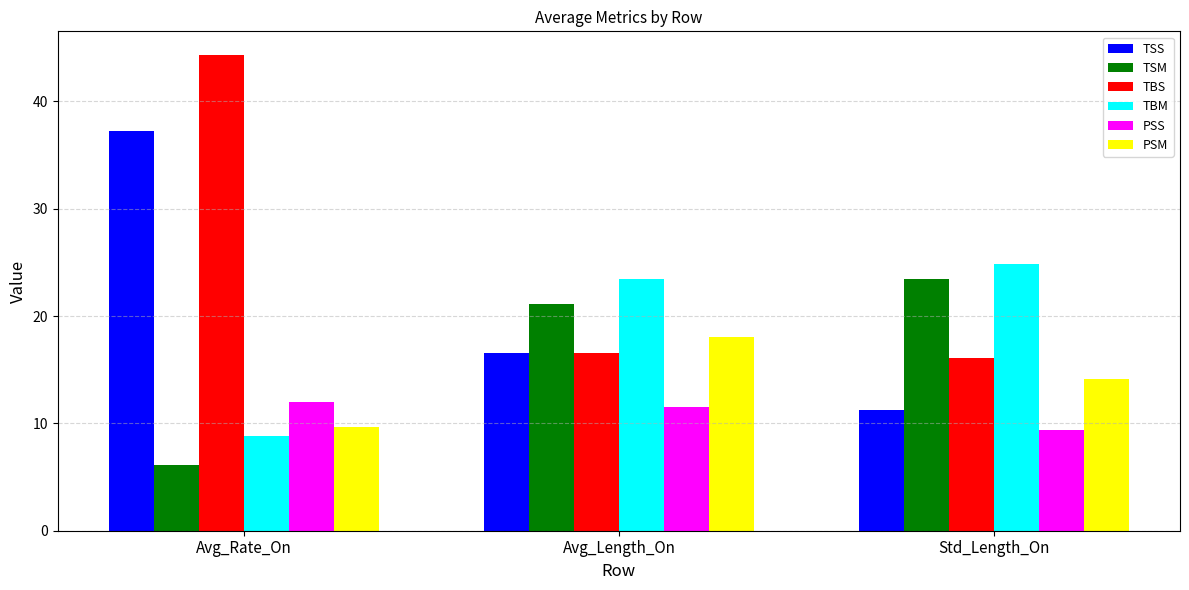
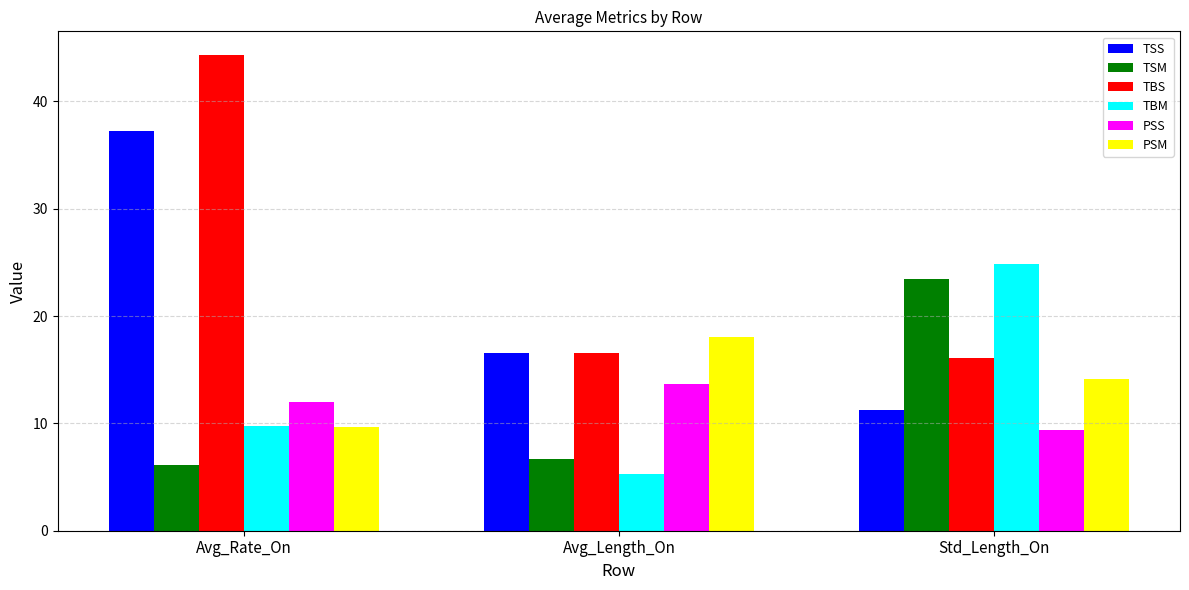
TBM, Avg_Rate_On: 8.8 -> 9.7
TSM, Avg_Length_On: 21.1 -> 6.6
TBM, Avg_Length_On: 23.4 -> 5.3
PSS, Avg_Length_On: 11.6 -> 13.7
